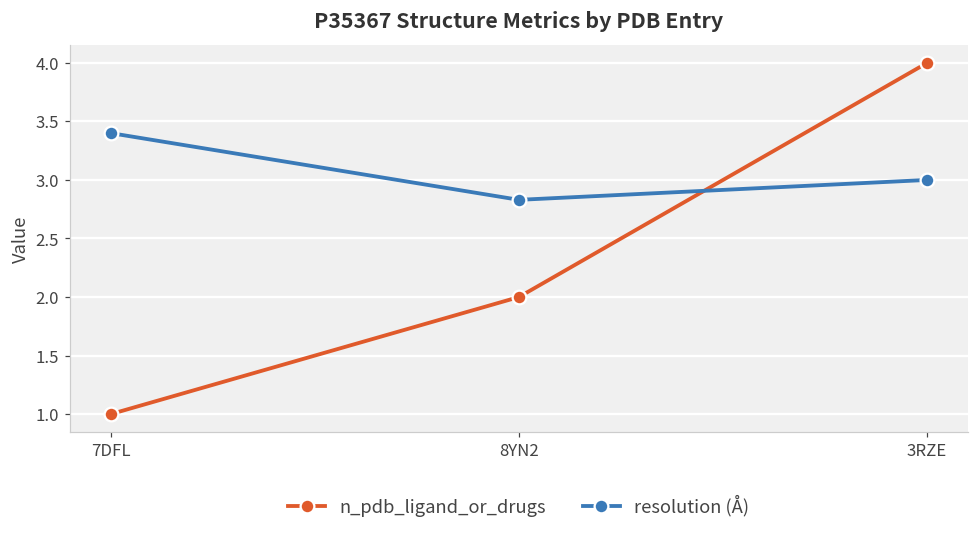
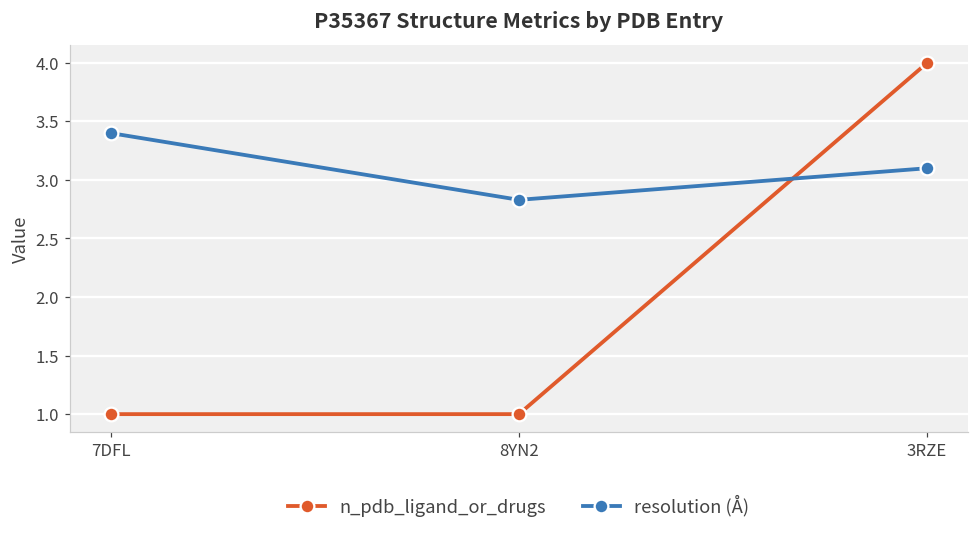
n_pdb_ligand_or_drugs, 8YN2: 2 -> 1
resolution (Å), 3RZE: 3.0 -> 3.1
